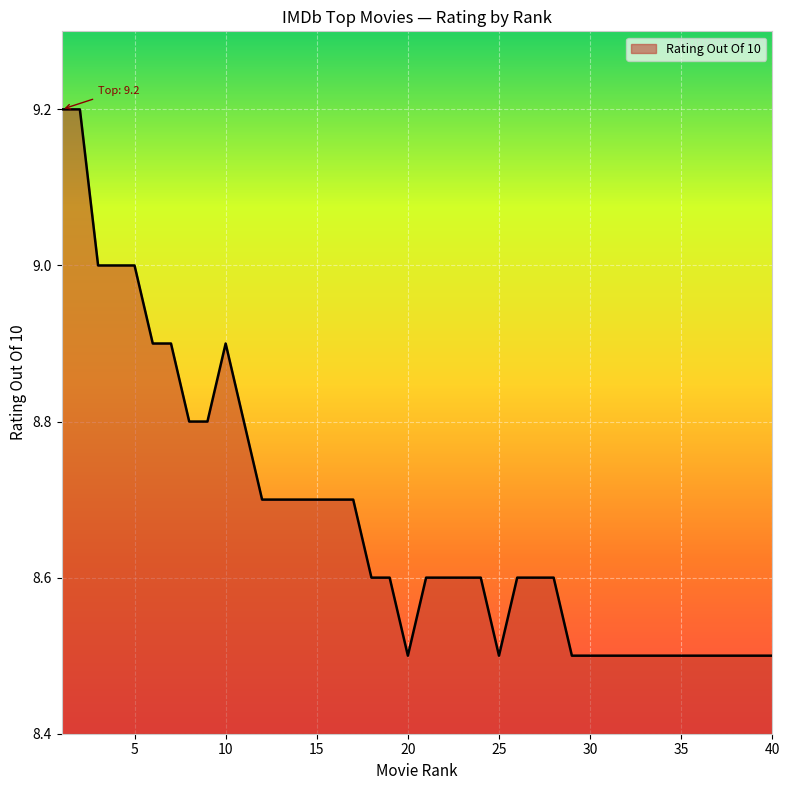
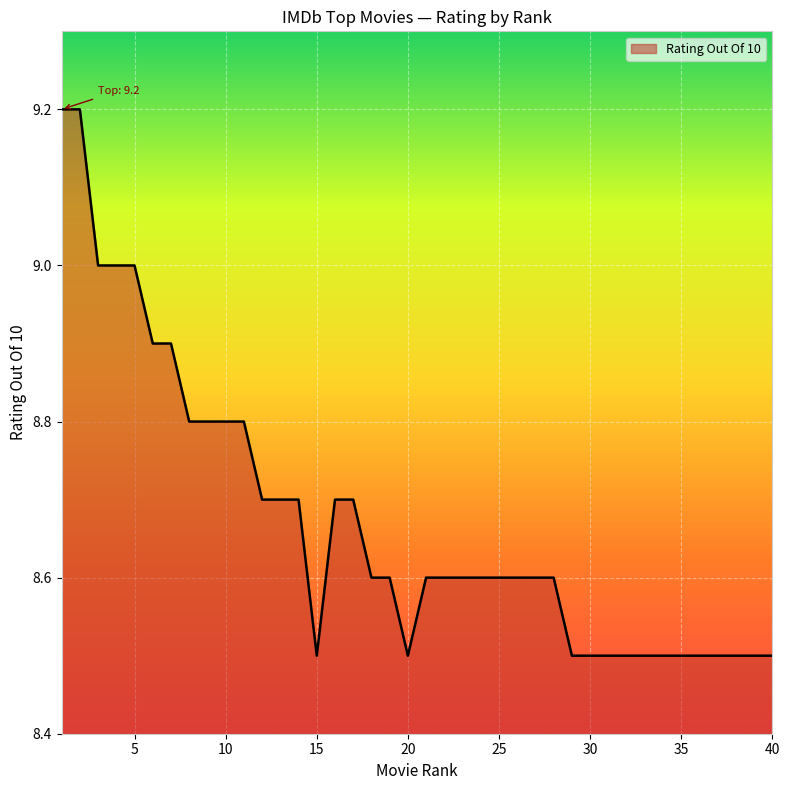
10: 8.9 -> 8.8
15: 8.7 -> 8.5
25: 8.5 -> 8.6
